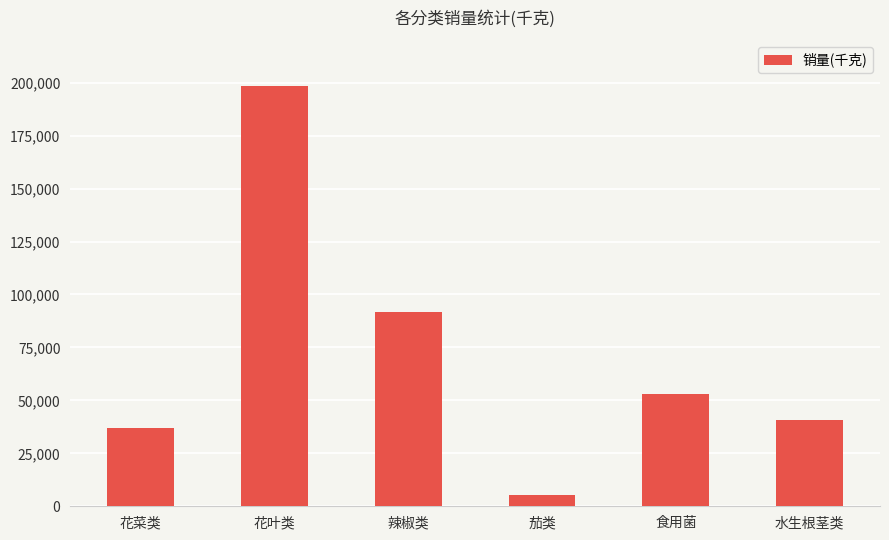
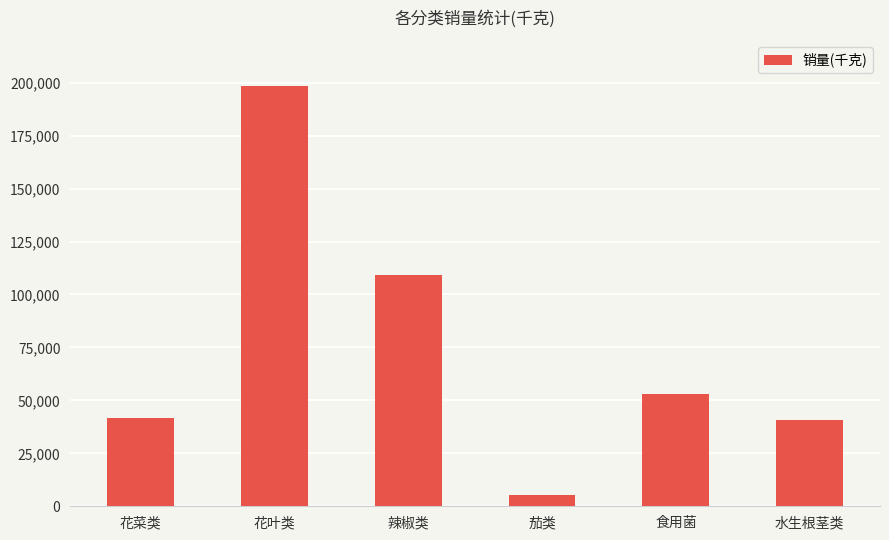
花菜类: 37,000 -> 42,000
辣椒类: 92,000 -> 109,000
